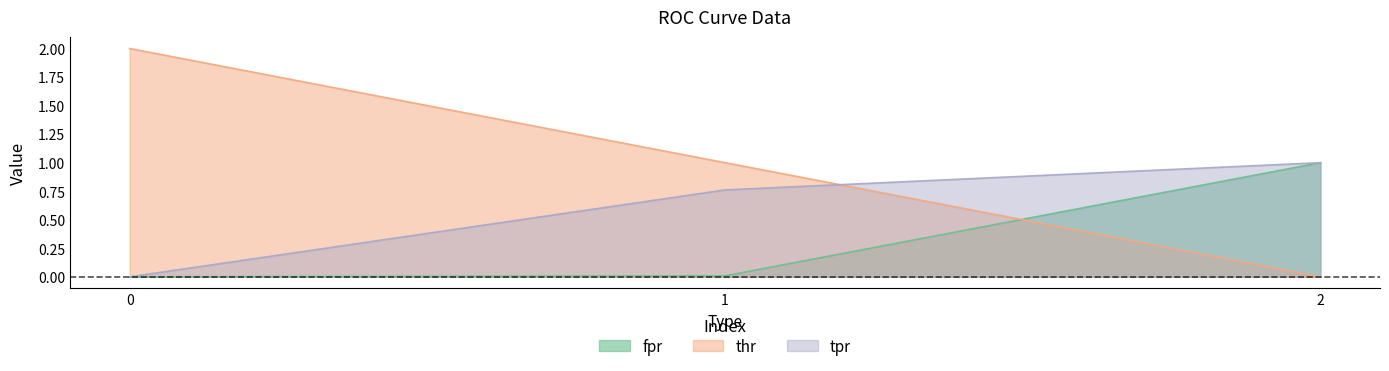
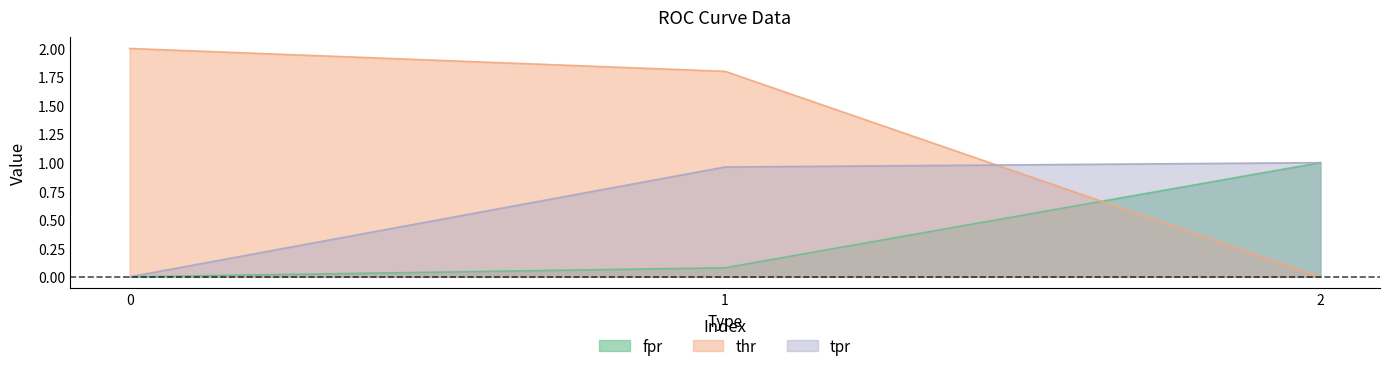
fpr, 1: 0.01 -> 0.08
thr, 1: 1.0 -> 1.8
tpr, 1: 0.76 -> 0.96
